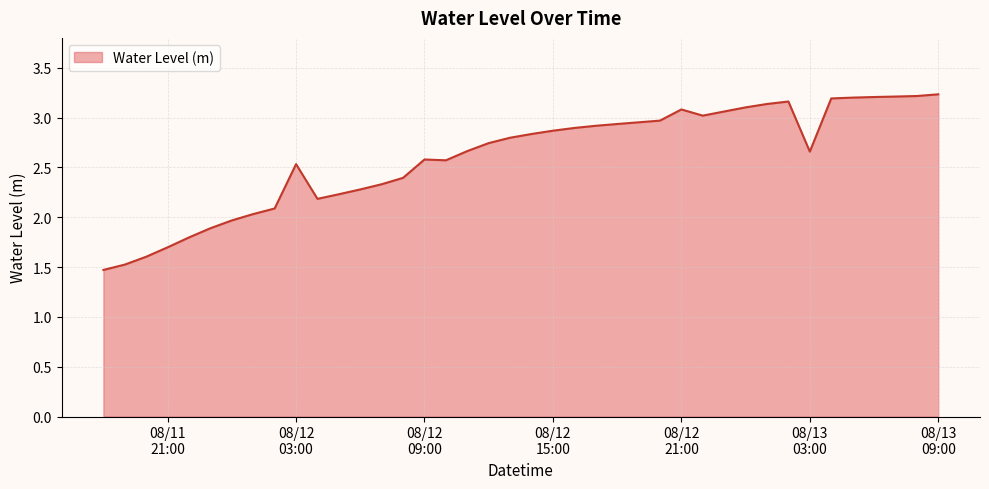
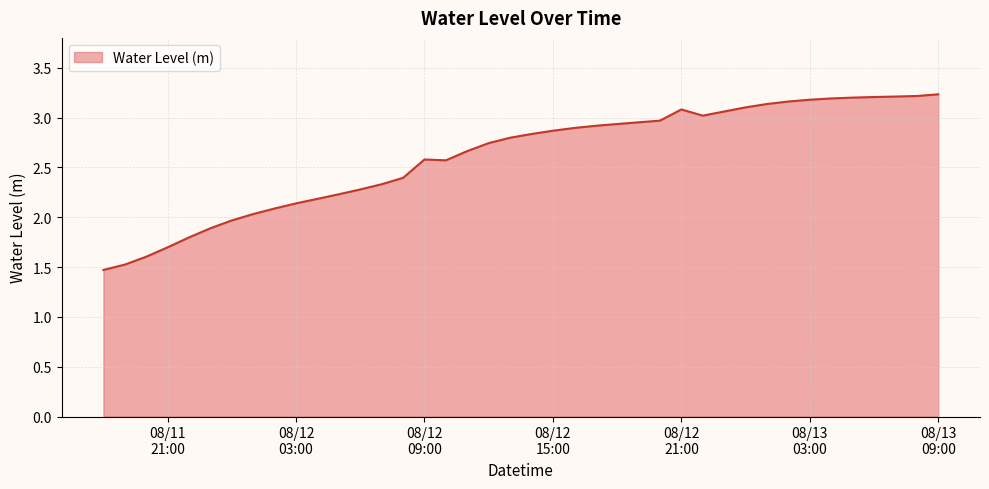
08/12 03:00: 2.5 -> 2.1
08/13 03:00: 2.7 -> 3.2
